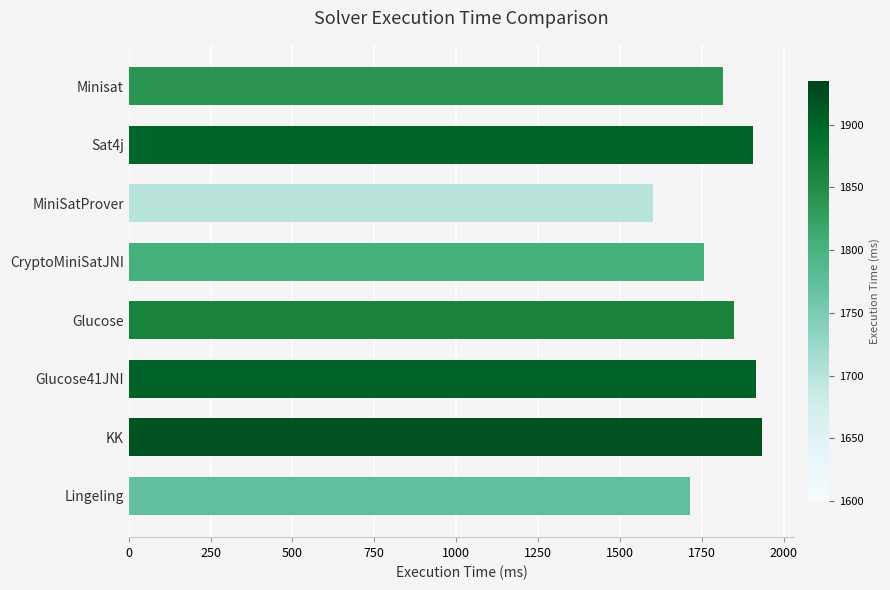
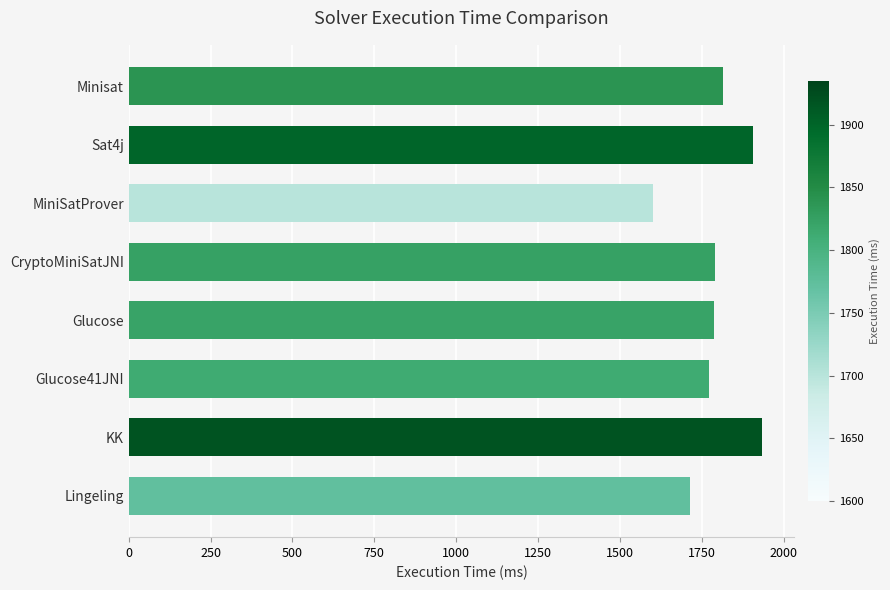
CryptoMiniSatJNI: 1760 -> 1790
Glucose: 1850 -> 1790
Glucose41JNI: 1910 -> 1770
